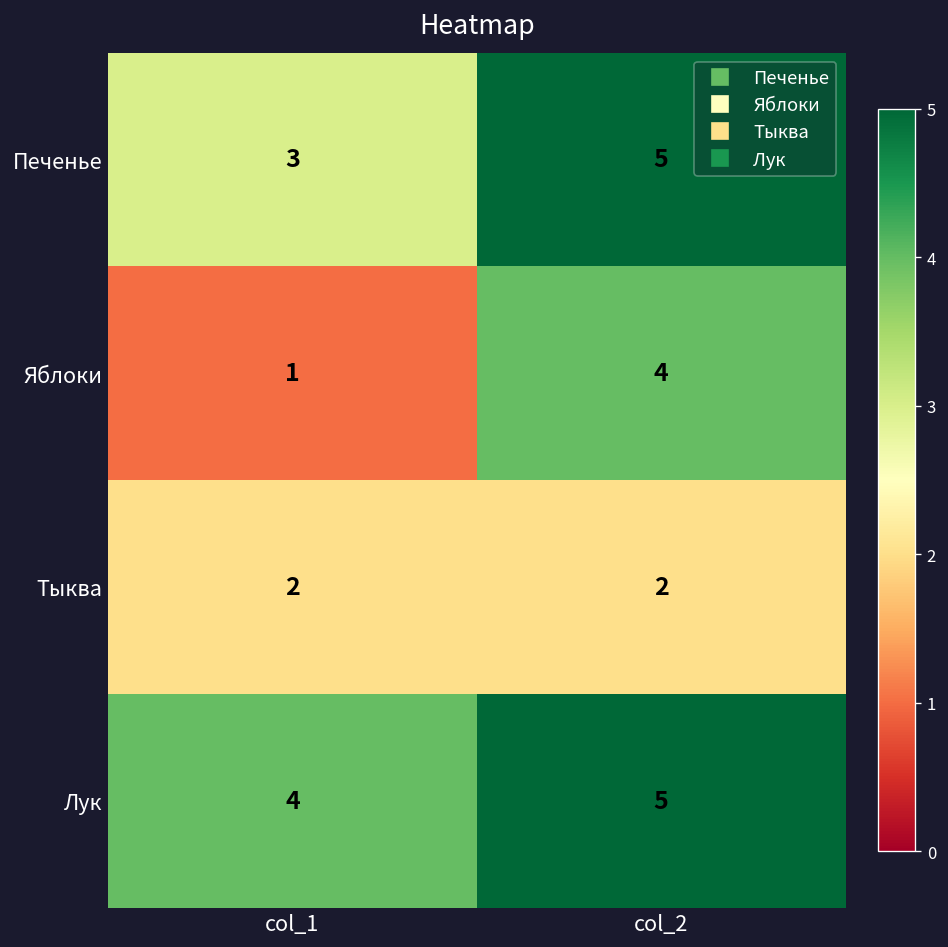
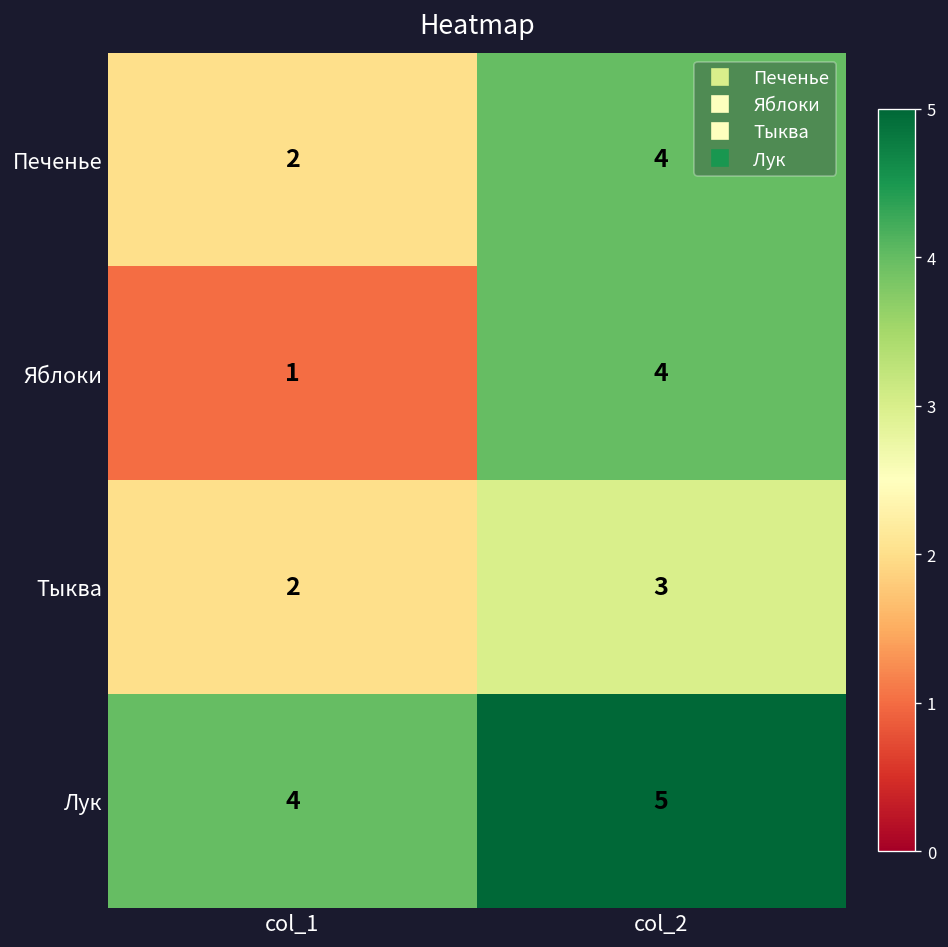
Печенье, col_1: 3 -> 2
Печенье, col_2: 5 -> 4
Тыква, col_2: 2 -> 3
